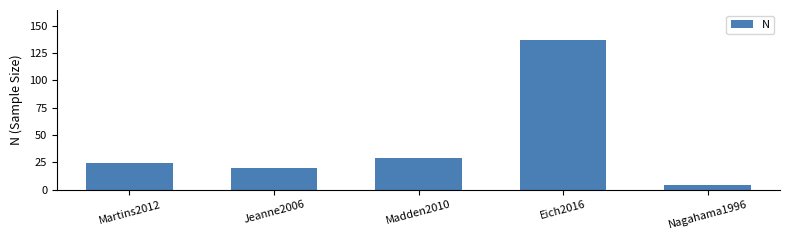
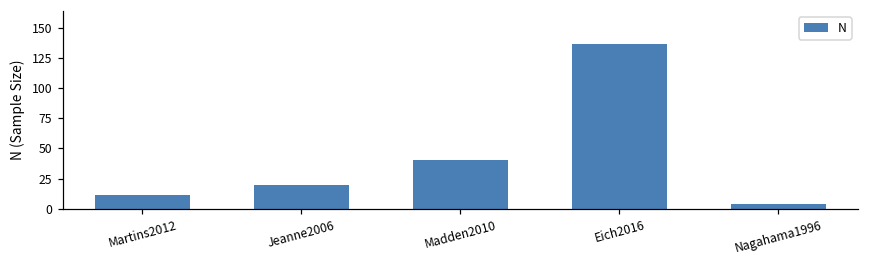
Martins2012: 24 -> 11
Madden2010: 29 -> 40
